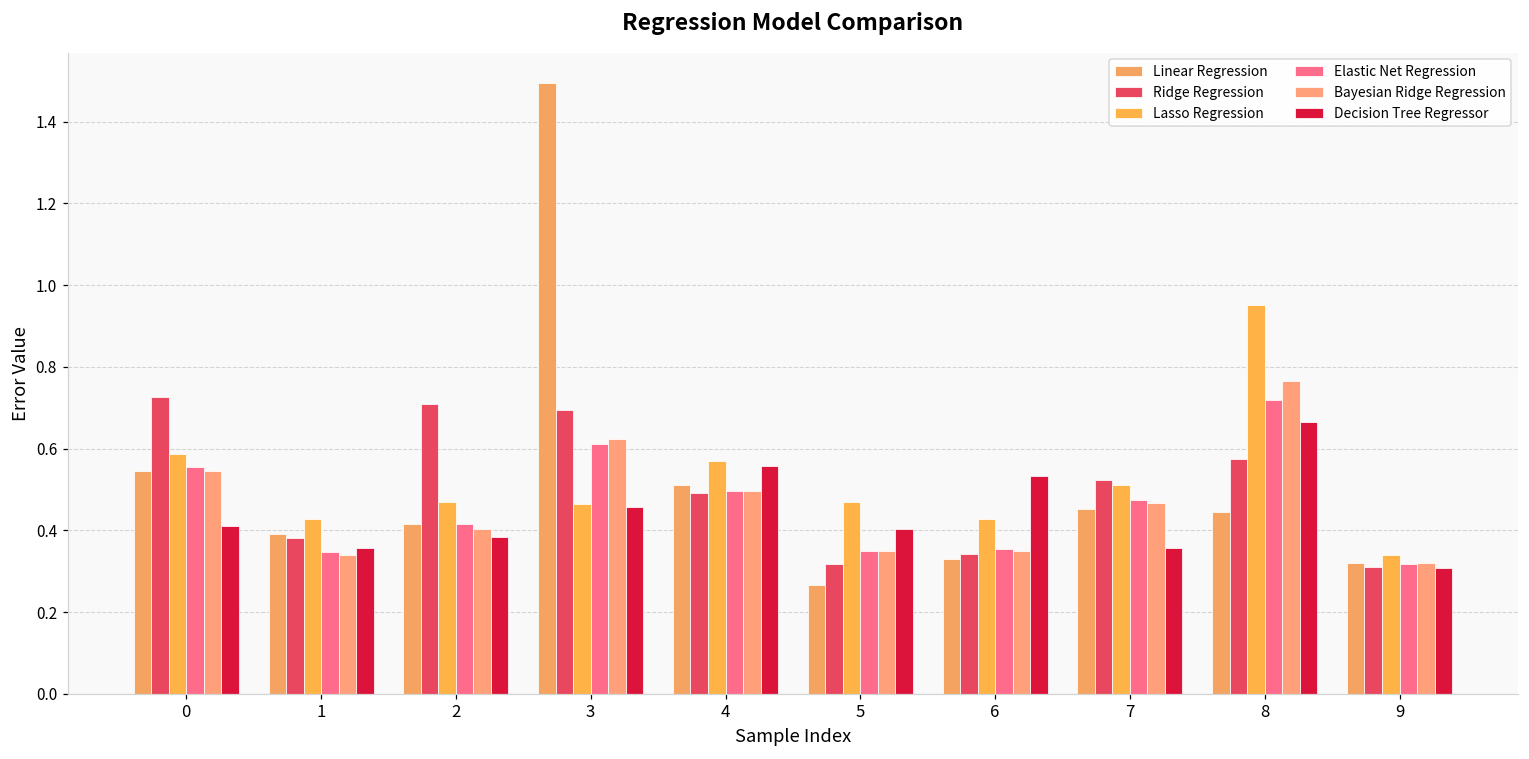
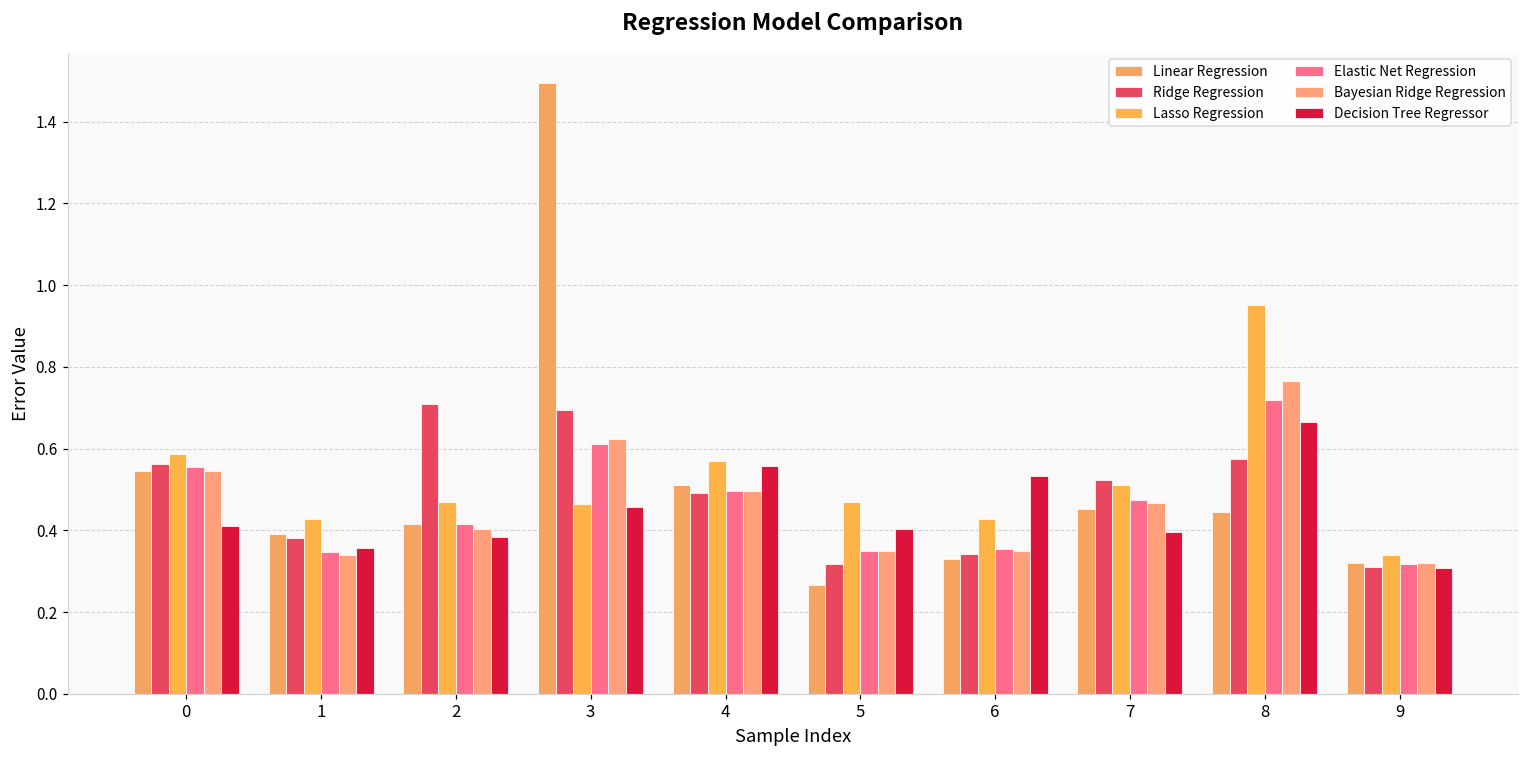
Ridge Regression, 0: 0.73 -> 0.56
Decision Tree Regressor, 7: 0.36 -> 0.39
